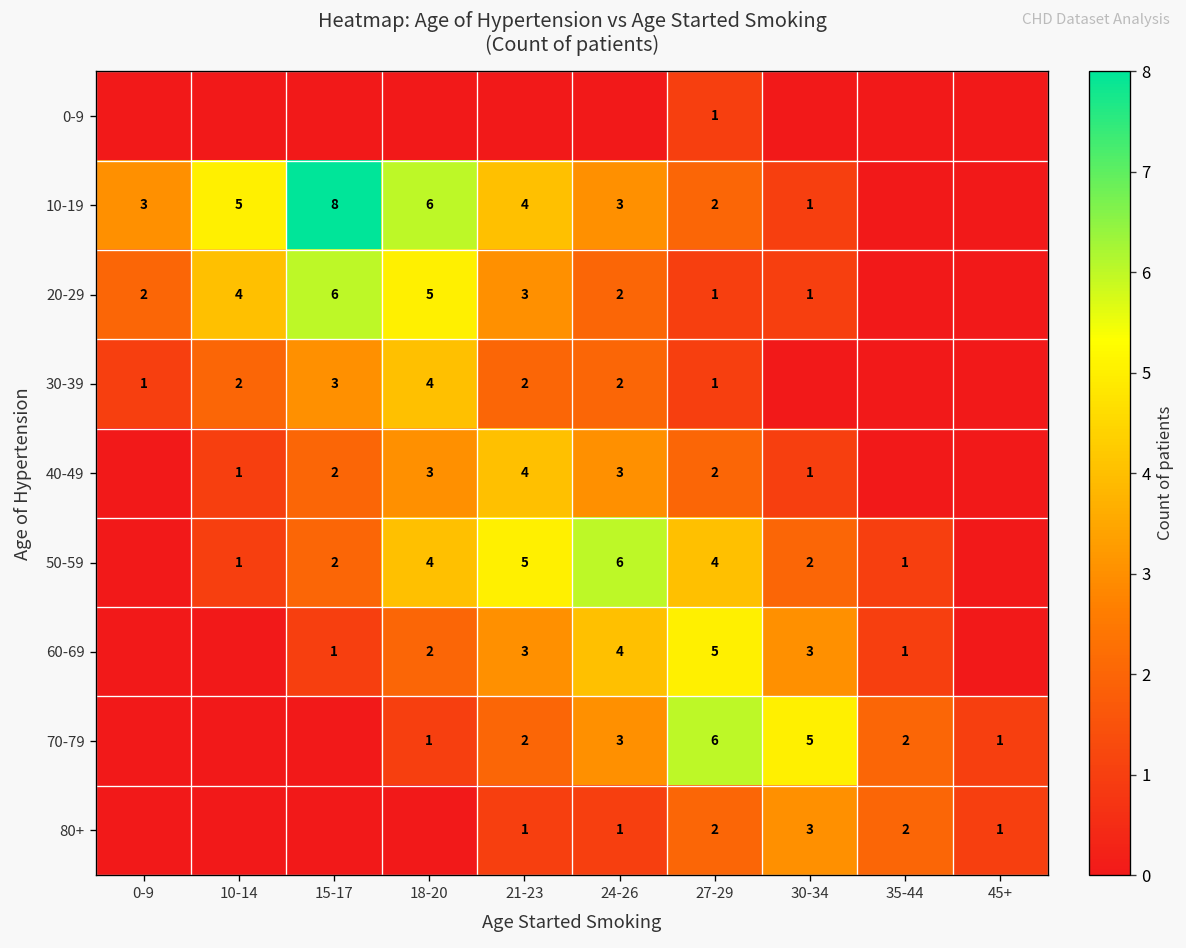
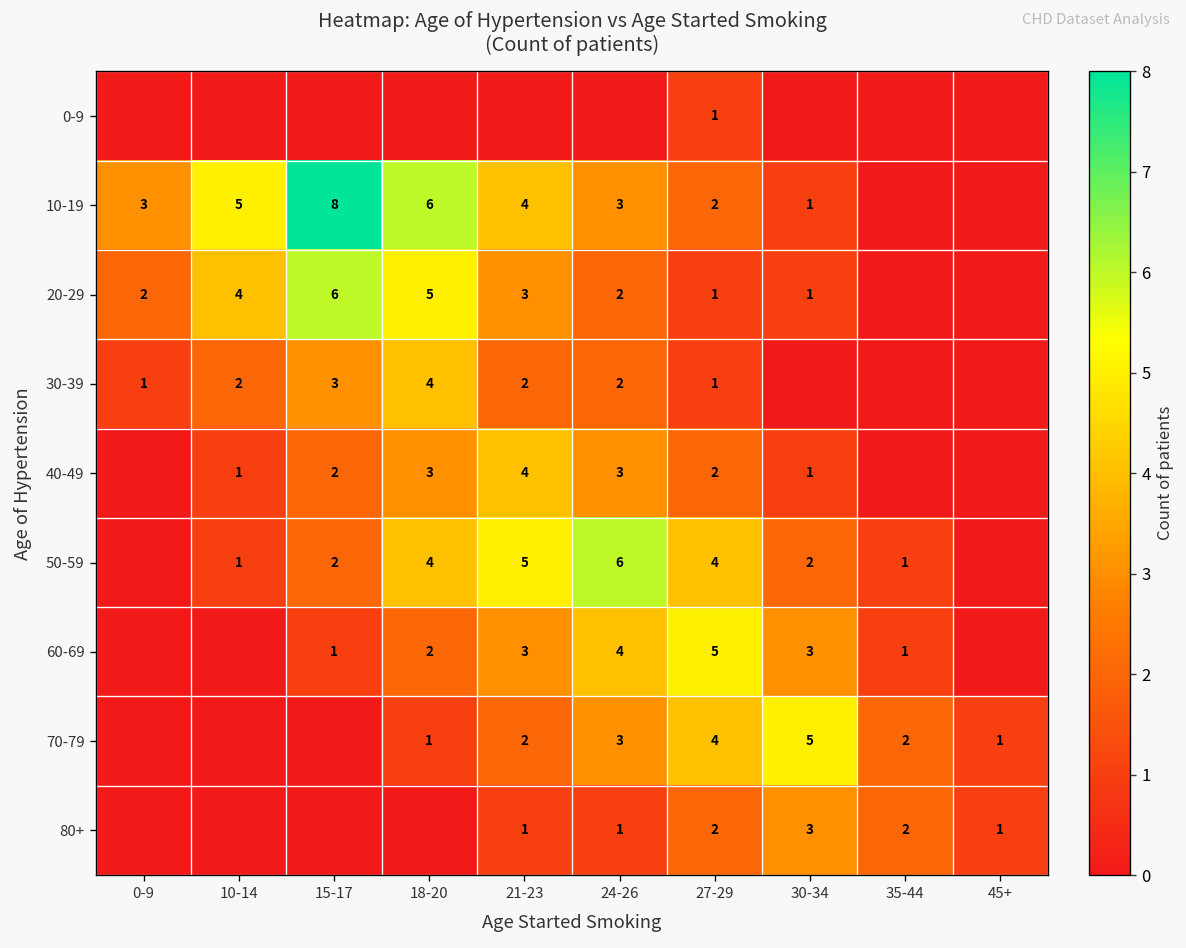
70-79, 27-29: 6 -> 4
